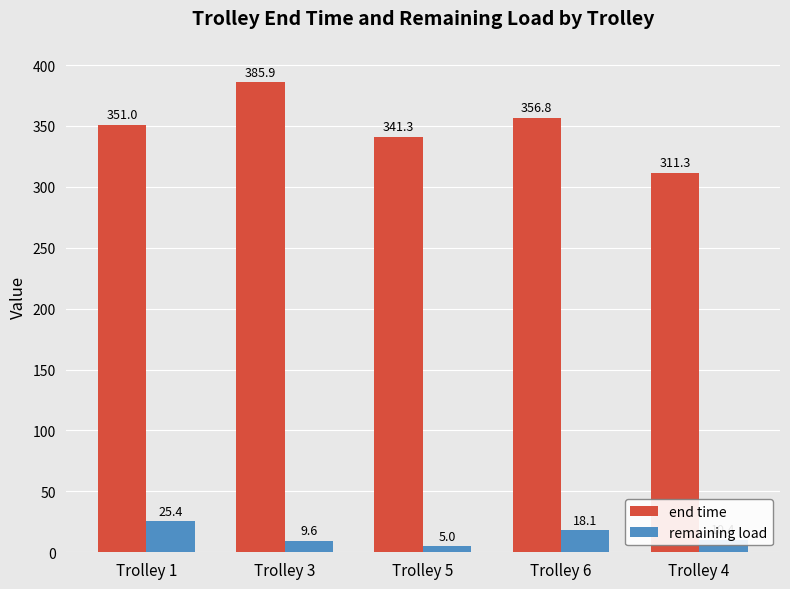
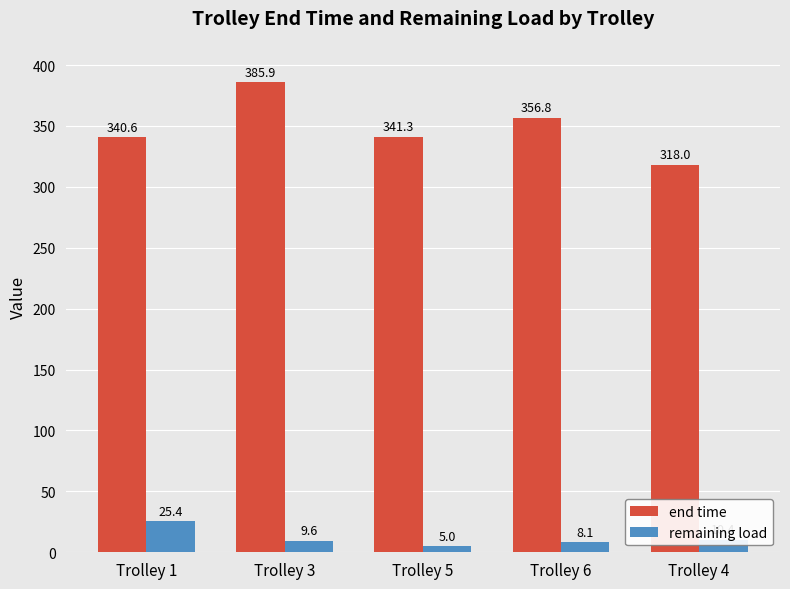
end time, Trolley 1: 351.0 -> 340.6
remaining load, Trolley 6: 18.1 -> 8.1
end time, Trolley 4: 311.3 -> 318.0
